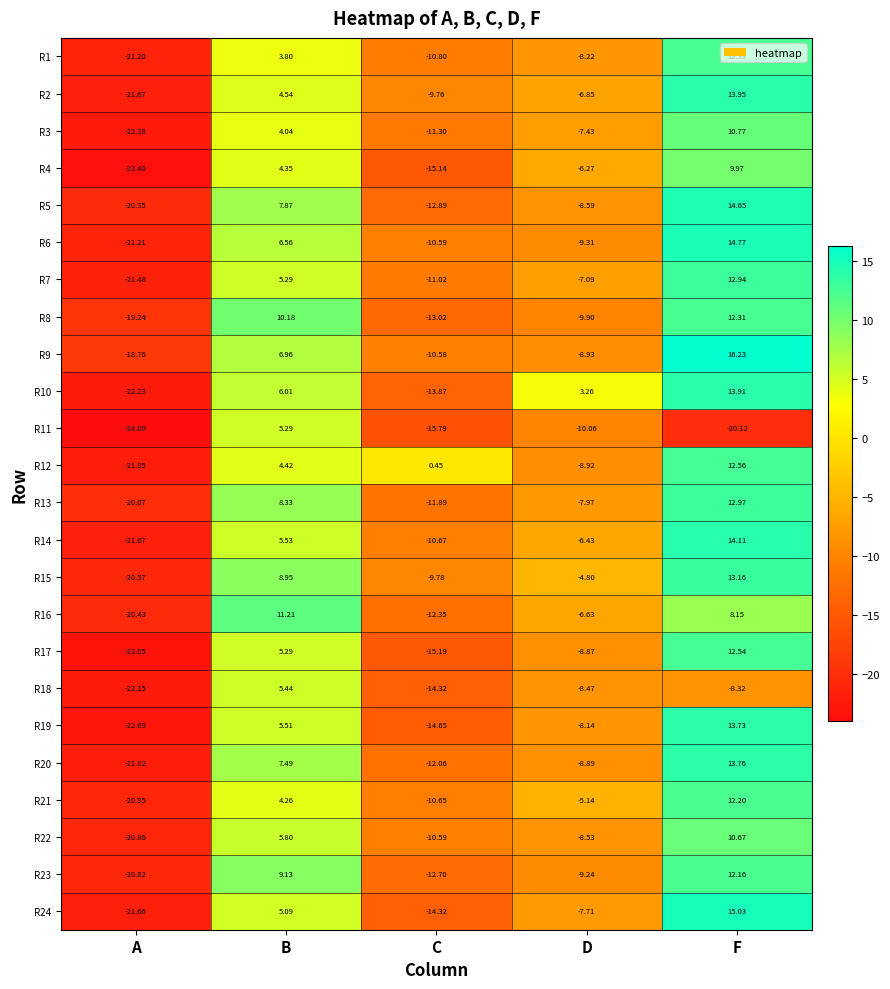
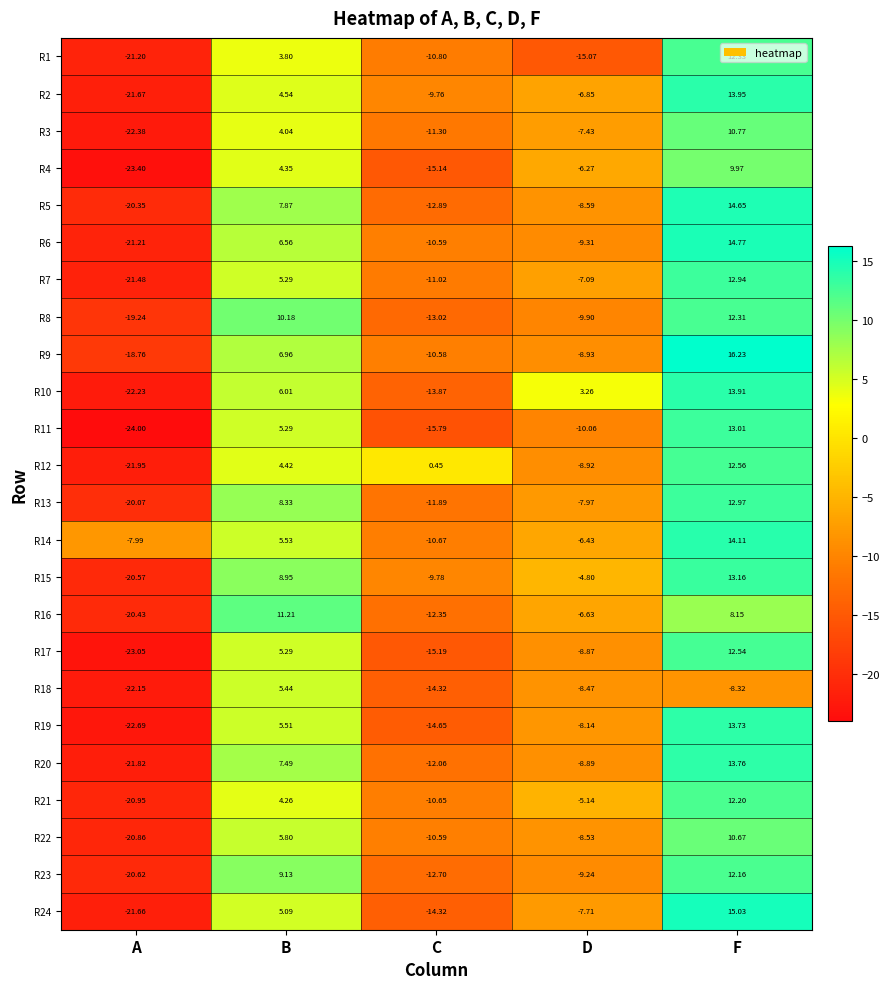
R1, D: -8.22 -> -15.07
R11, F: -20.12 -> 13.01
R14, A: -21.67 -> -7.99
